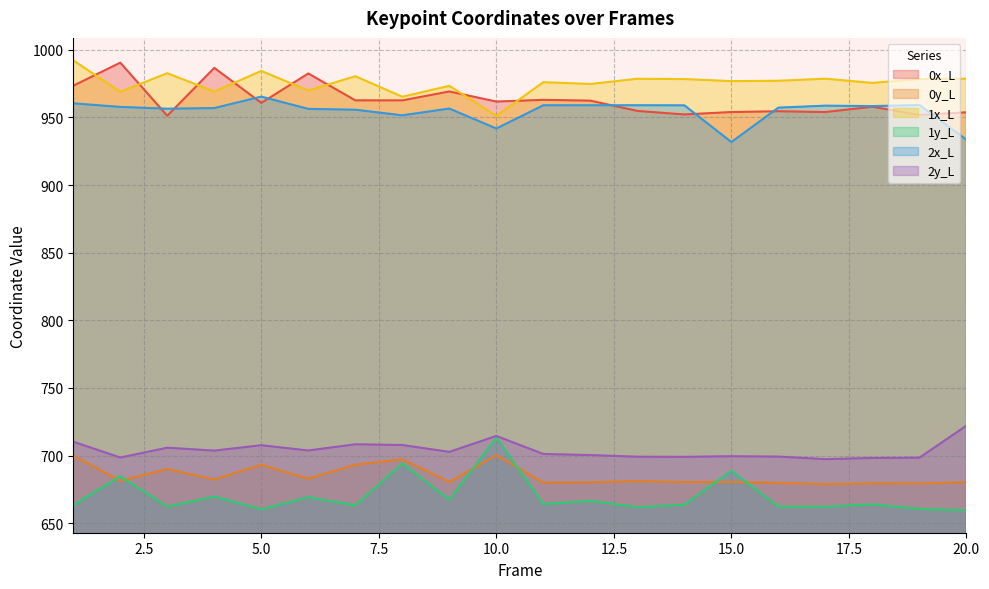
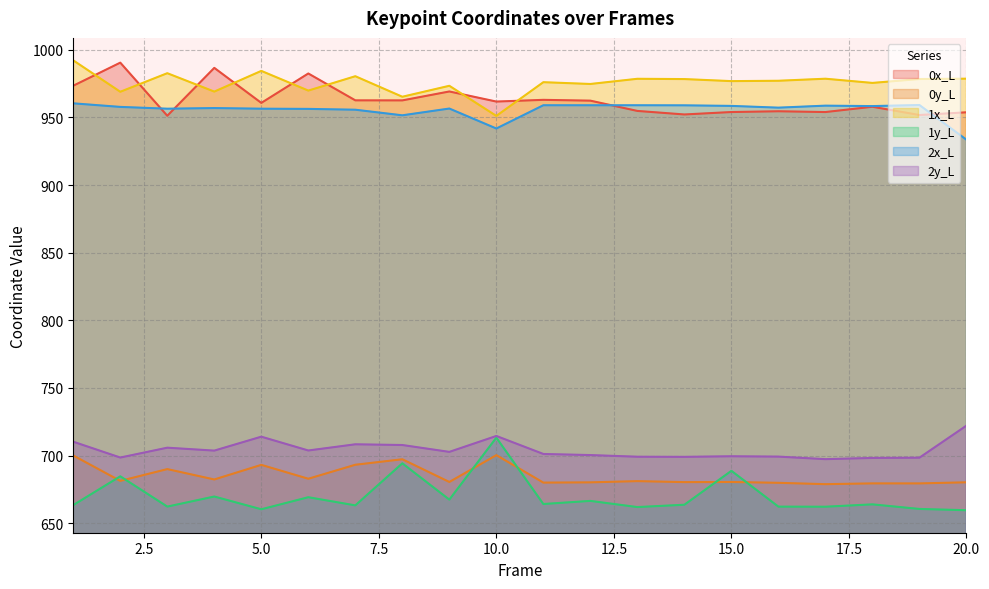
2x_L, 5.0: 965 -> 956
2y_L, 5.0: 708 -> 714
2x_L, 15.0: 932 -> 958
